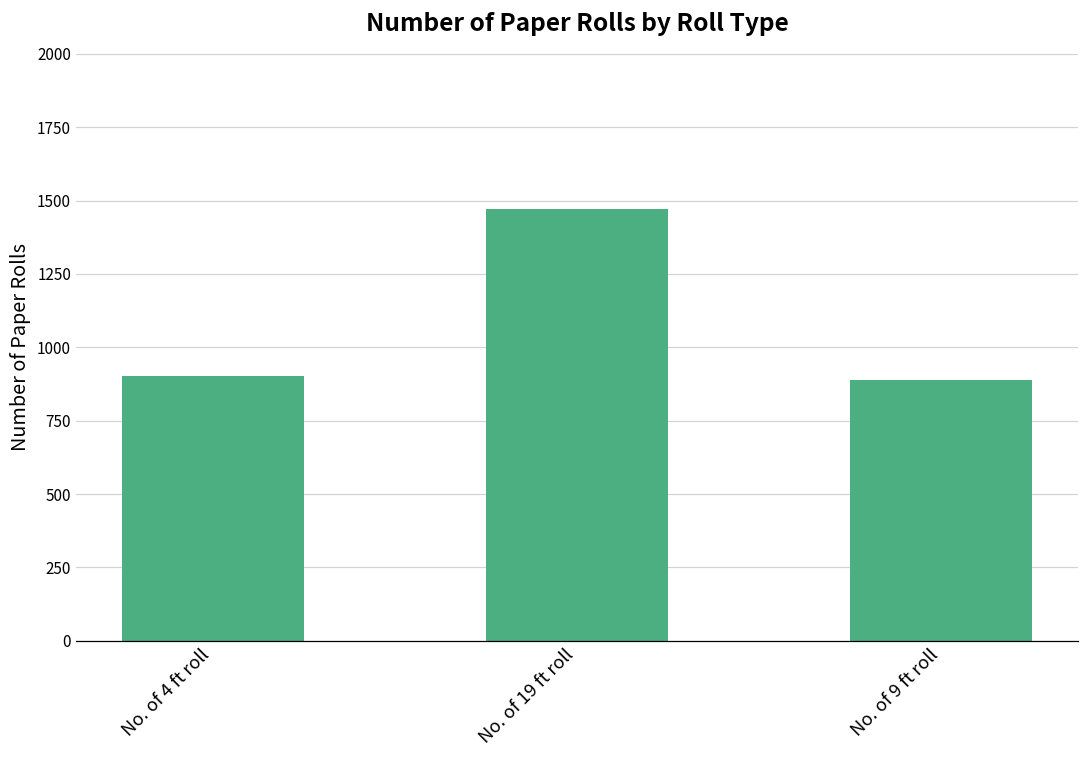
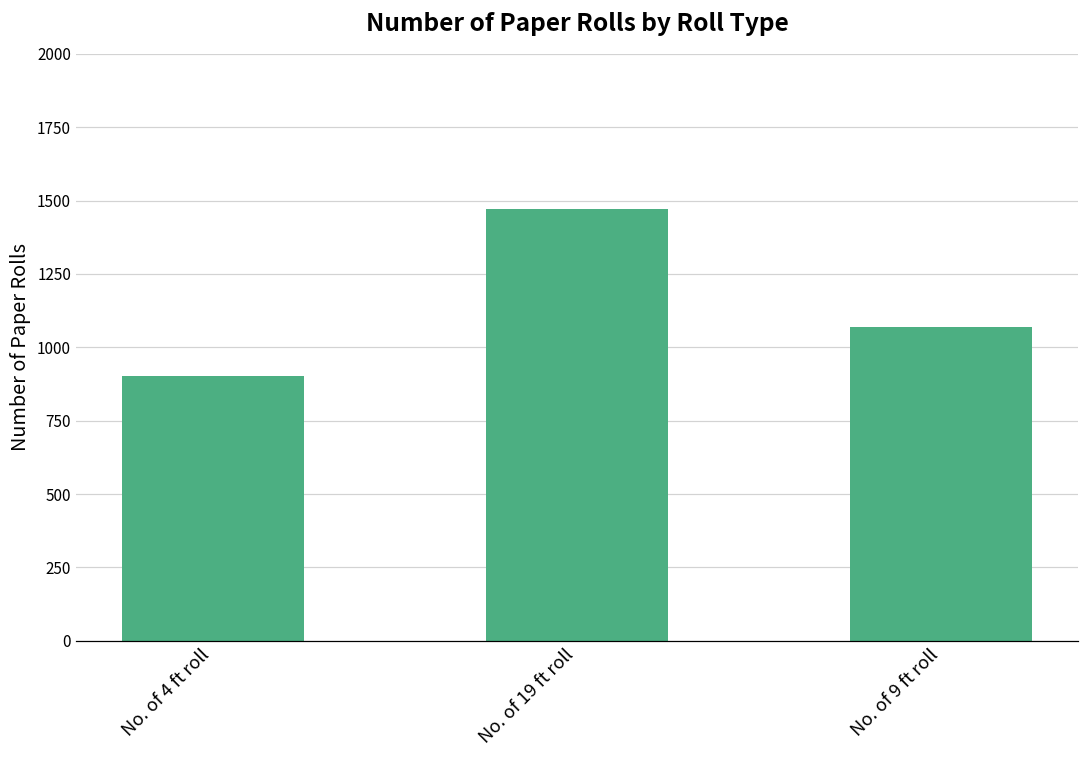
No. of 9 ft roll: 890 -> 1070
